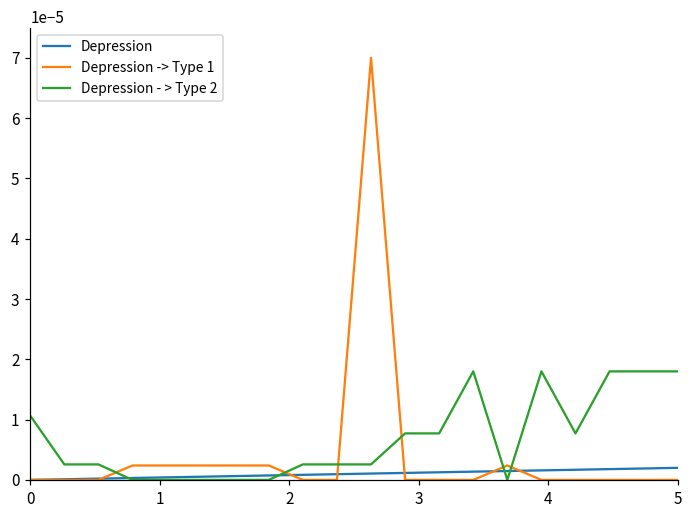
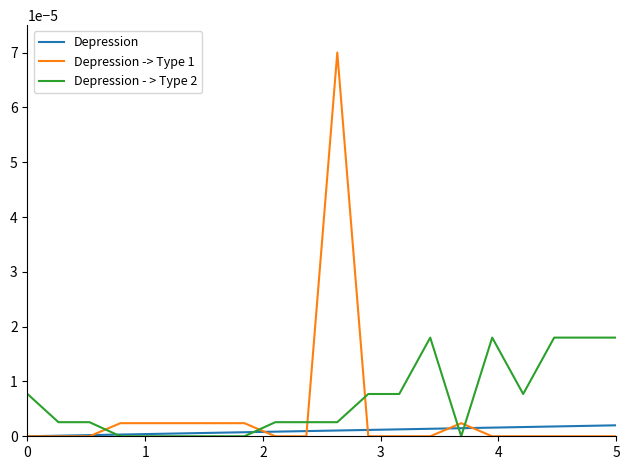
Depression - > Type 2, 0: 0.000011 -> 0.000008
